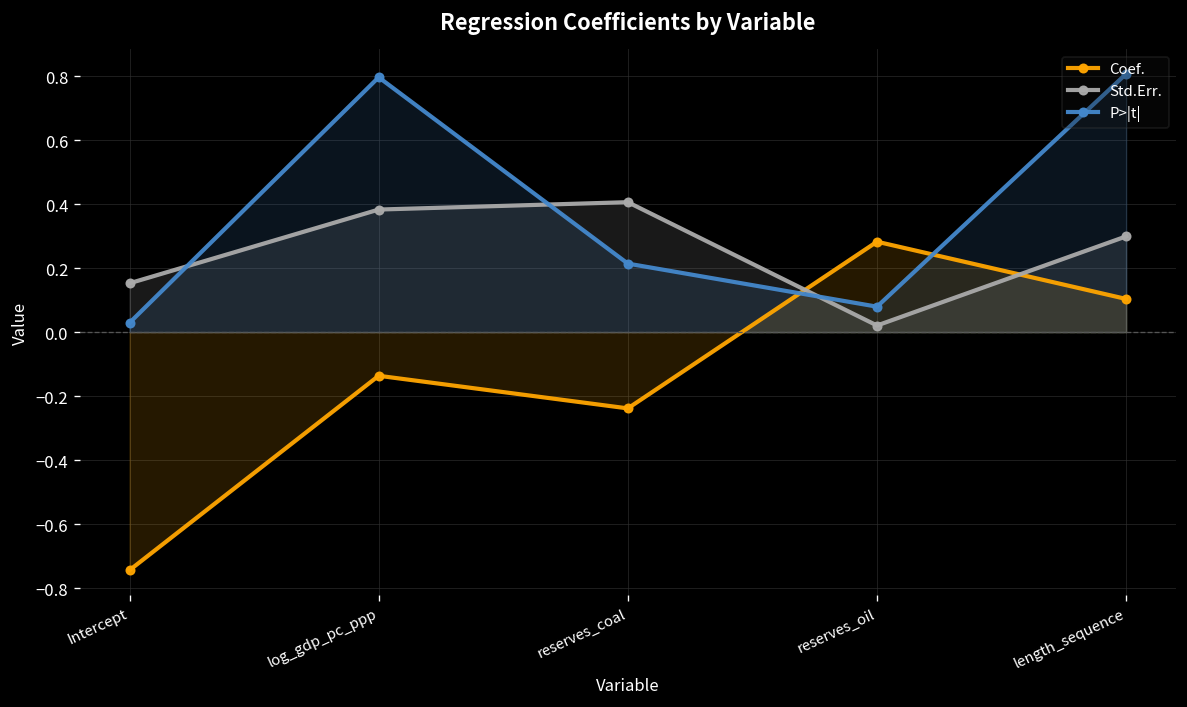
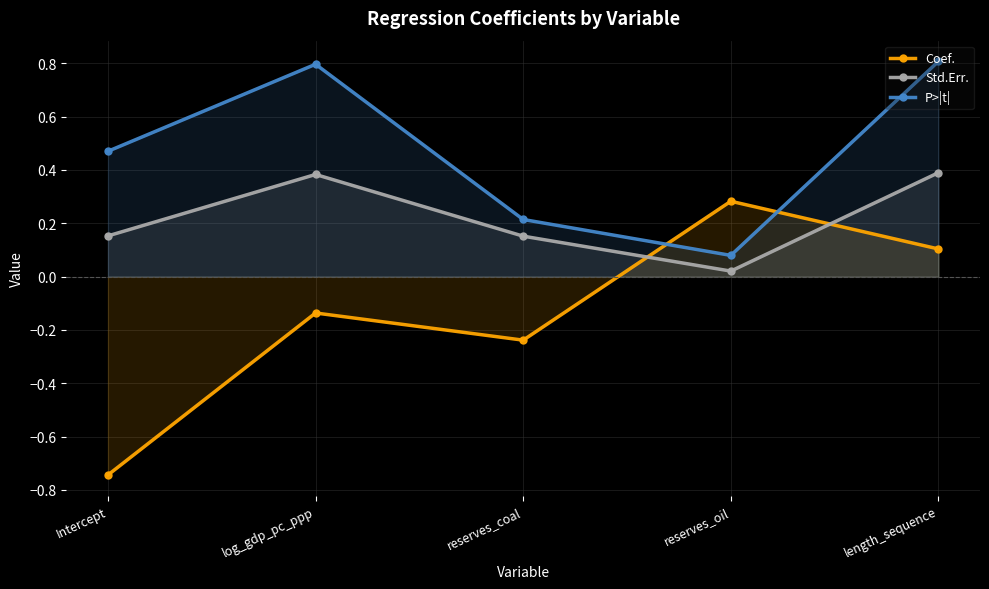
P>|t|, Intercept: 0.03 -> 0.47
Std.Err., reserves_coal: 0.41 -> 0.15
Std.Err., length_sequence: 0.30 -> 0.39
